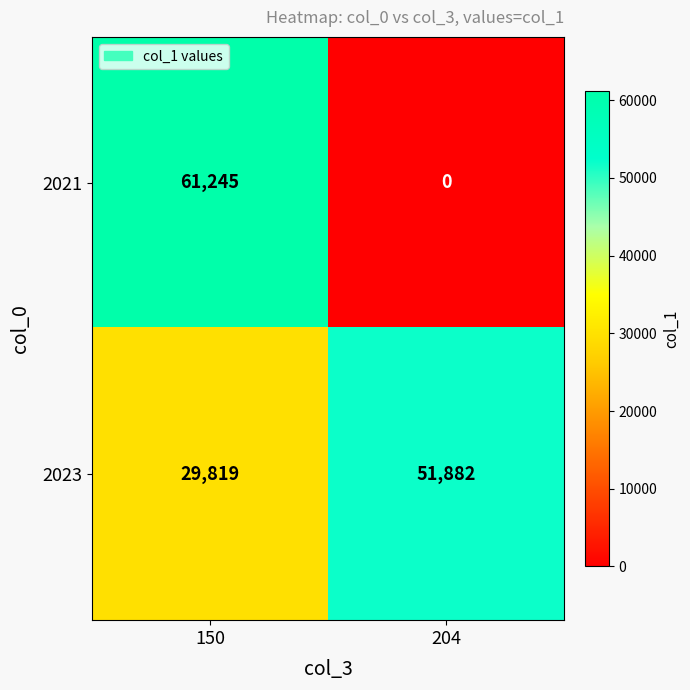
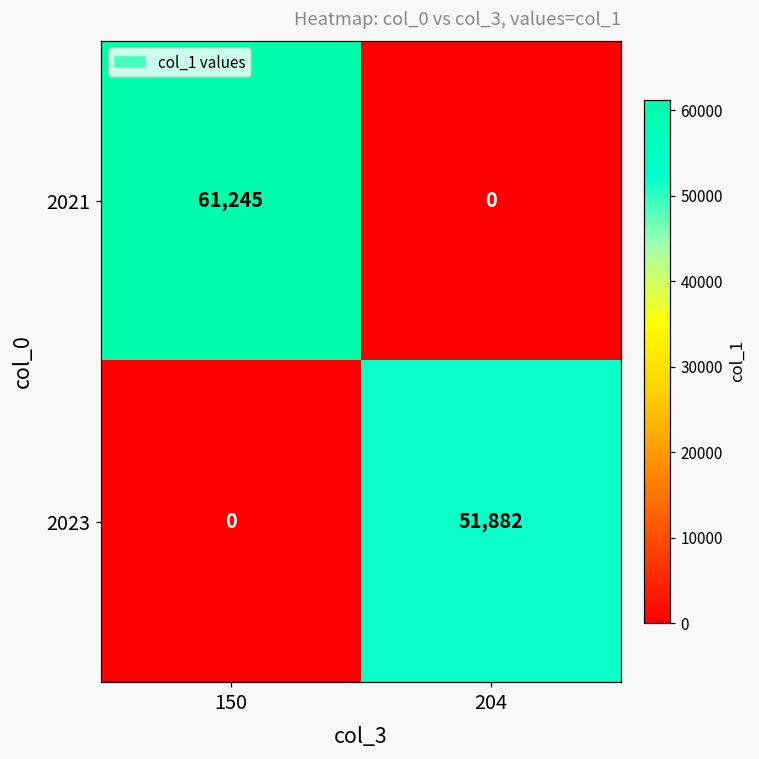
2023, 150: 29,819 -> 0
